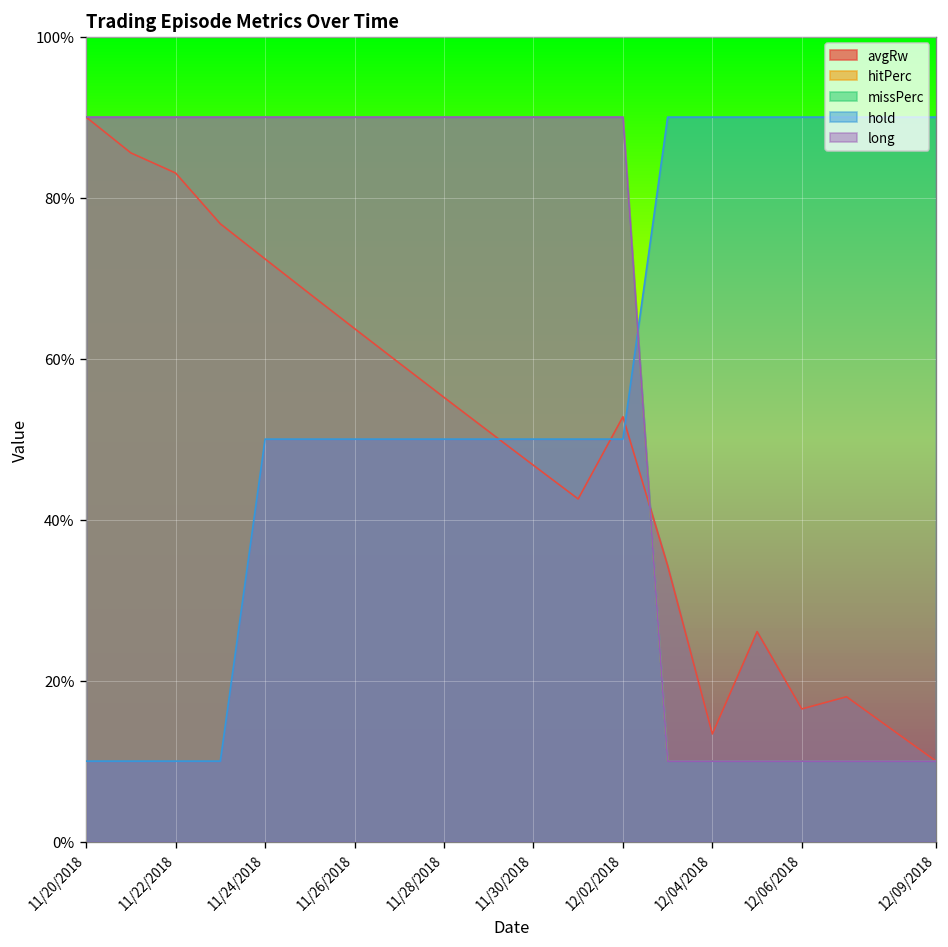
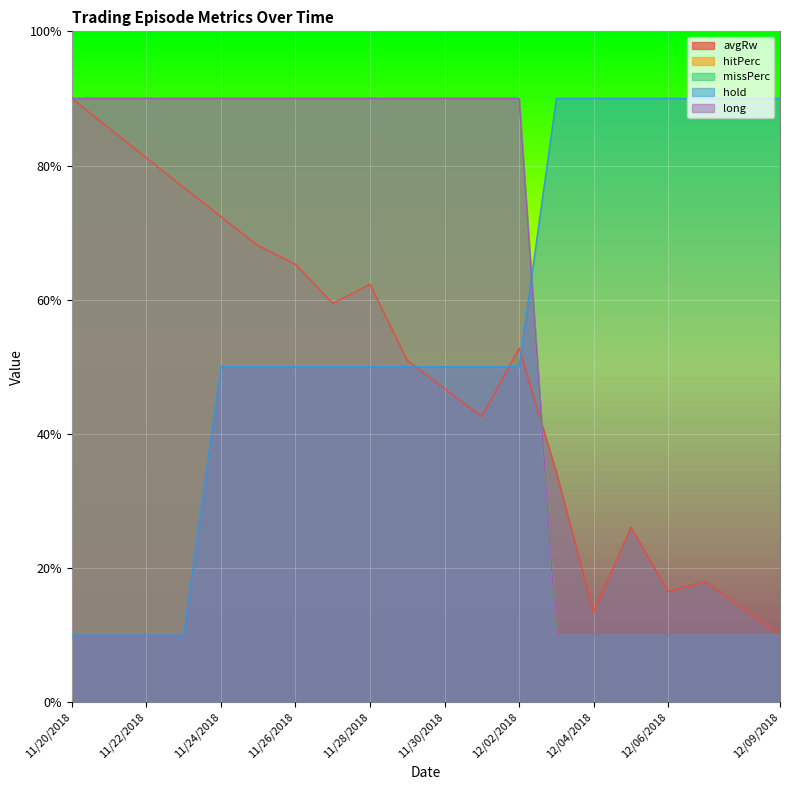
avgRw, 11/22/2018: 83% -> 81%
avgRw, 11/26/2018: 64% -> 65%
avgRw, 11/28/2018: 55% -> 62%
